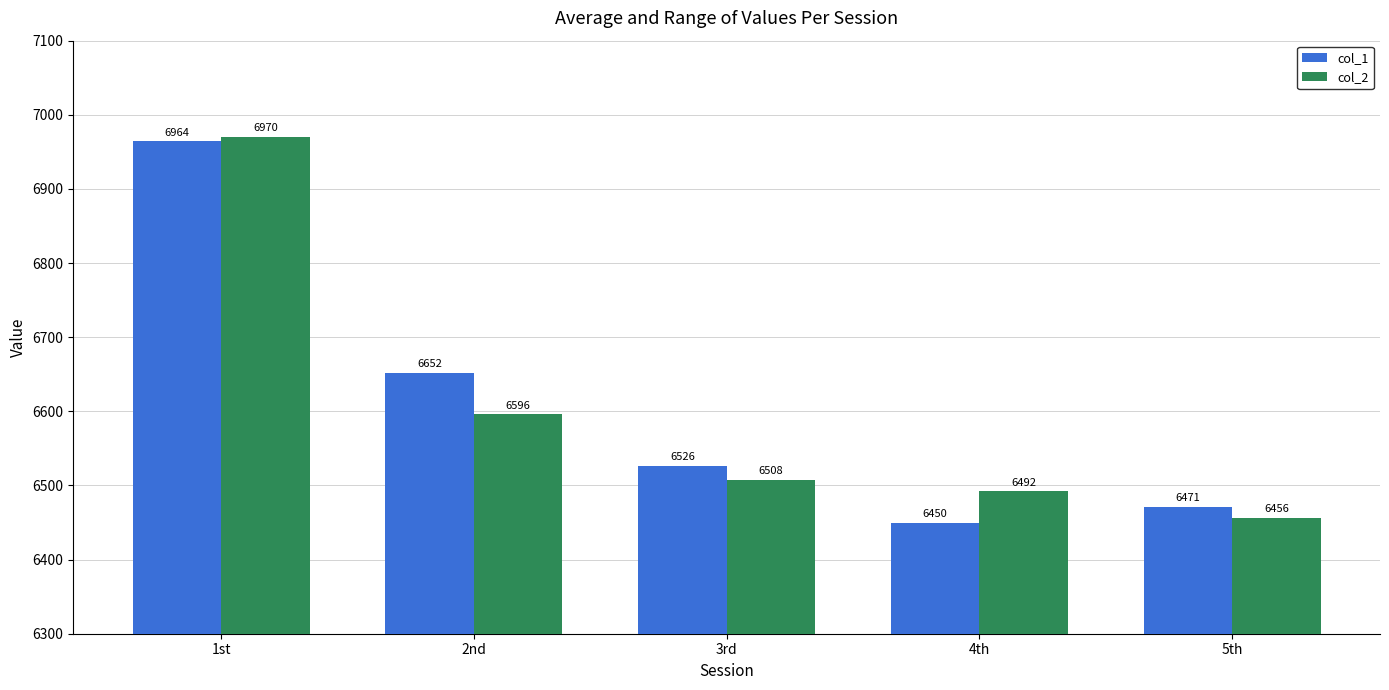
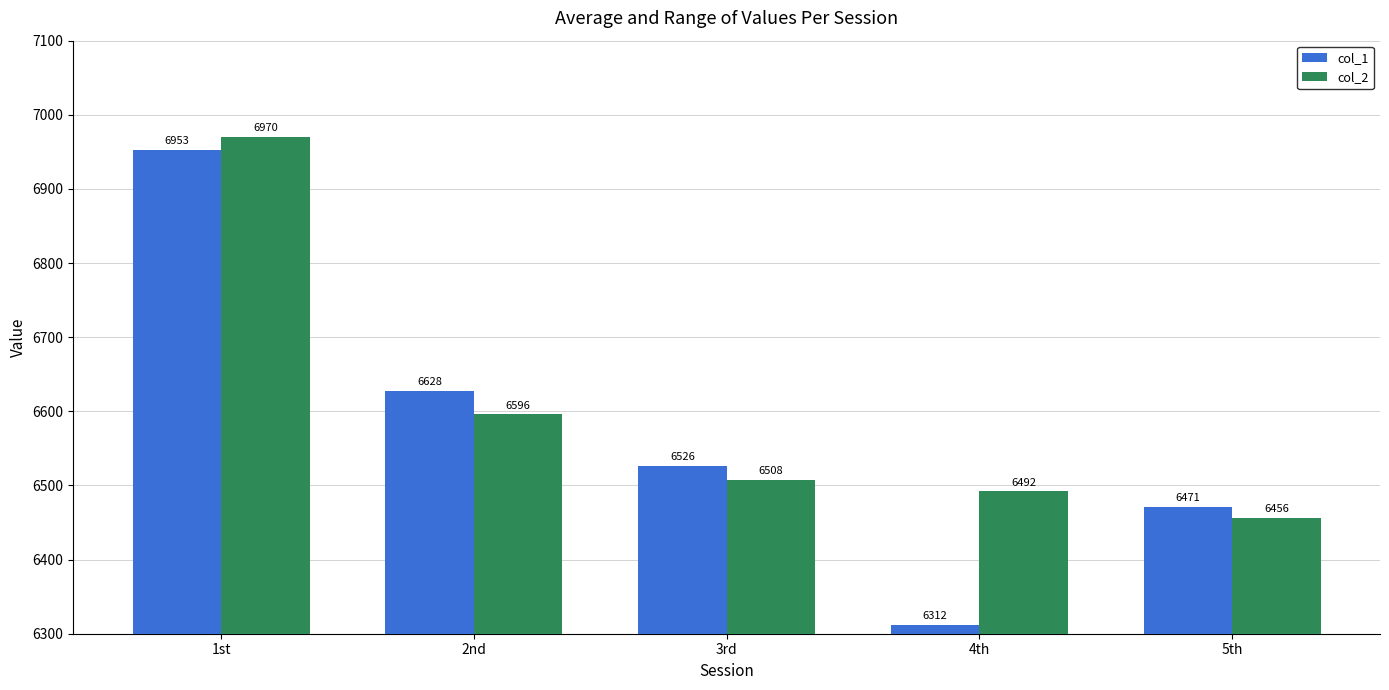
col_1, 1st: 6964 -> 6953
col_1, 2nd: 6652 -> 6628
col_1, 4th: 6450 -> 6312
